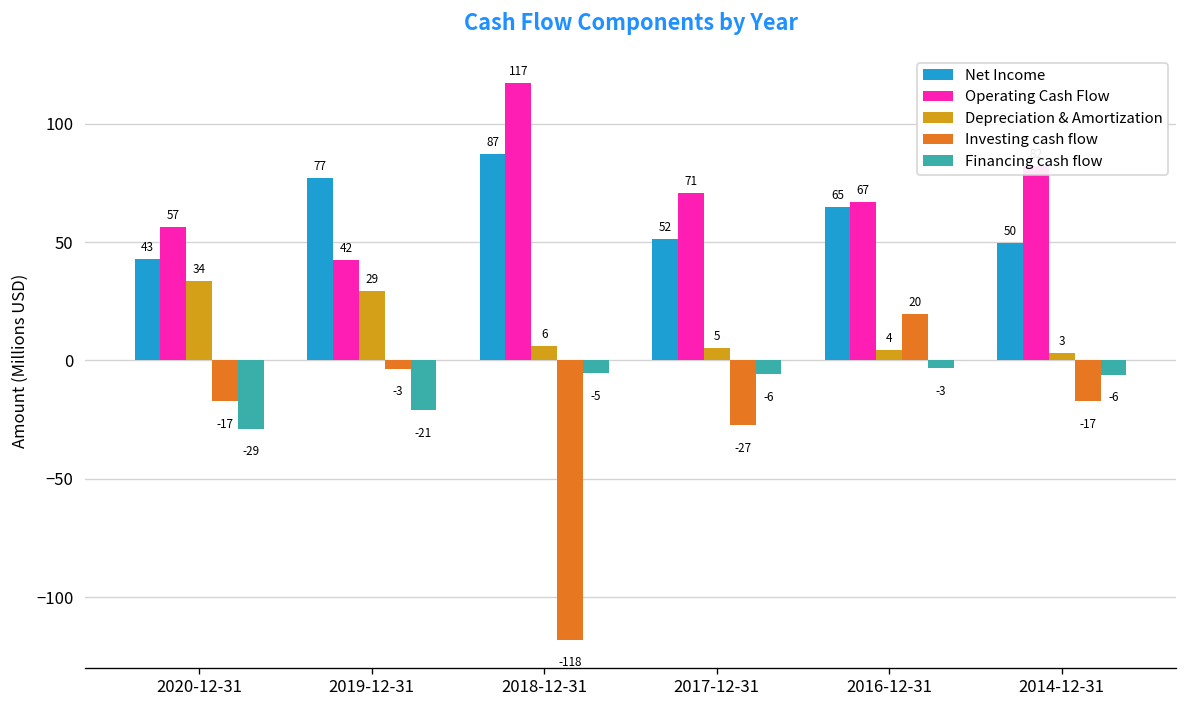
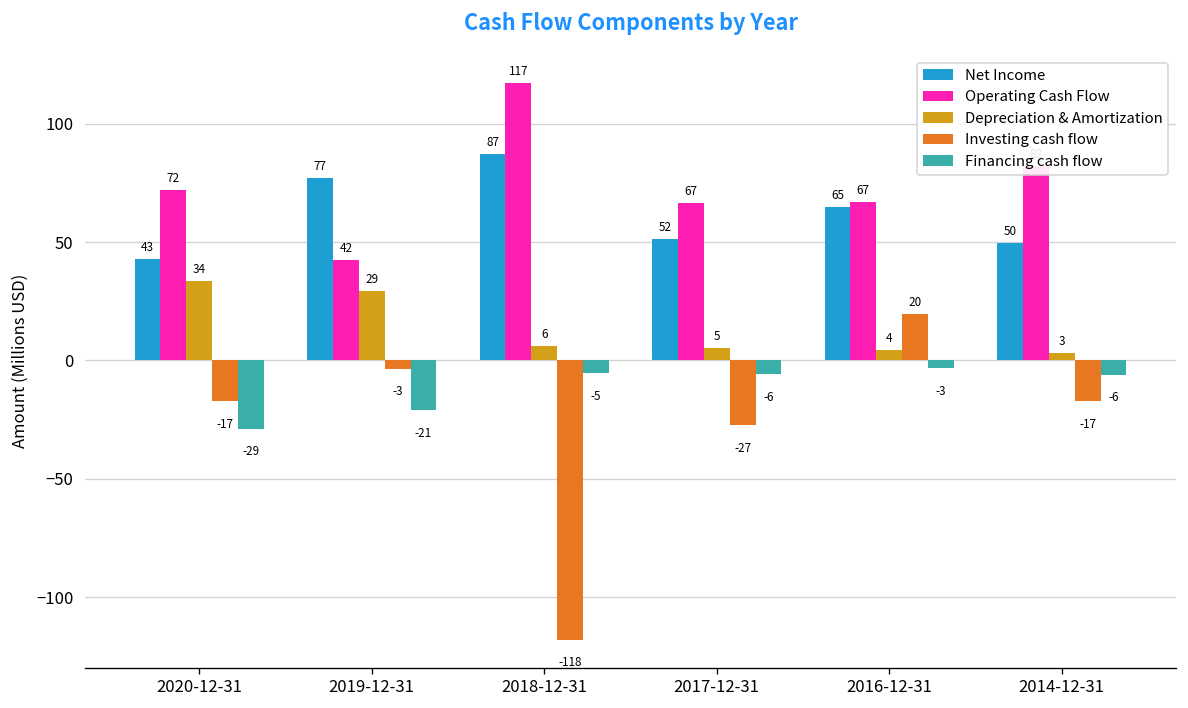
Operating Cash Flow, 2020-12-31: 57 -> 72
Operating Cash Flow, 2017-12-31: 71 -> 67
